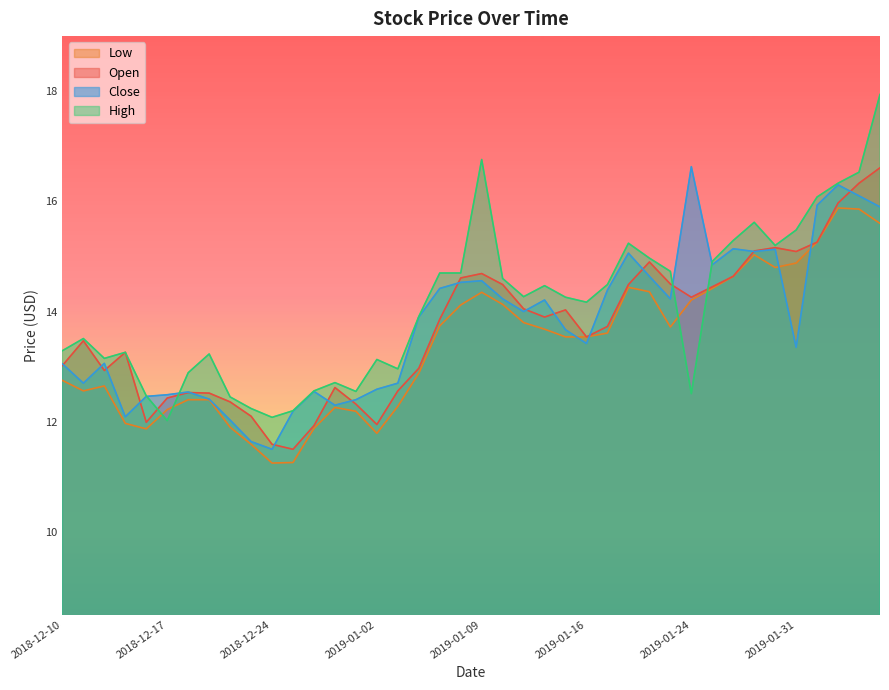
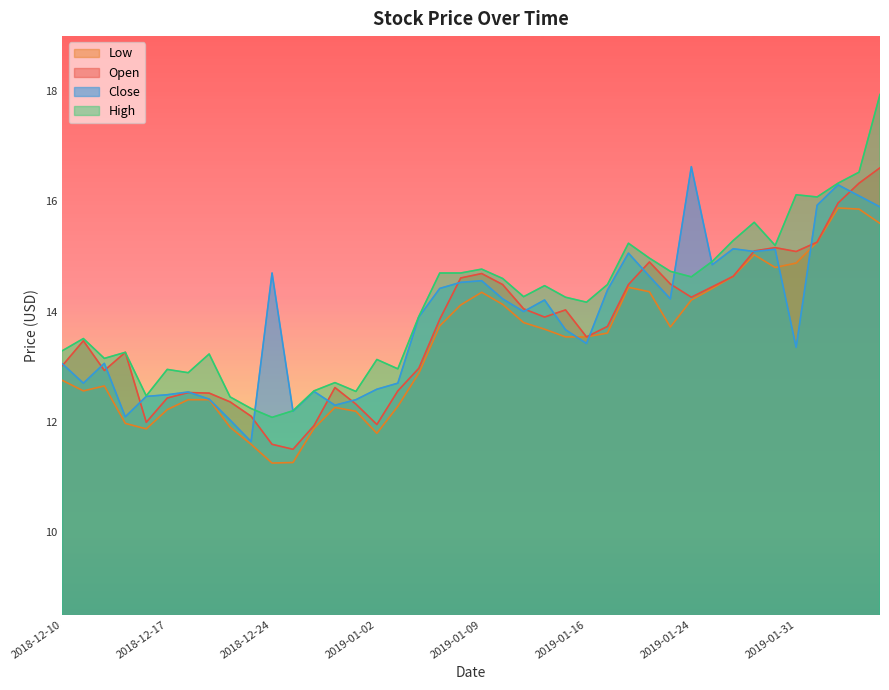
High, 2018-12-17: 12.0 -> 13.0
Close, 2018-12-24: 11.5 -> 14.7
High, 2019-01-09: 16.8 -> 14.8
High, 2019-01-24: 12.5 -> 14.6
High, 2019-01-31: 15.5 -> 16.1
